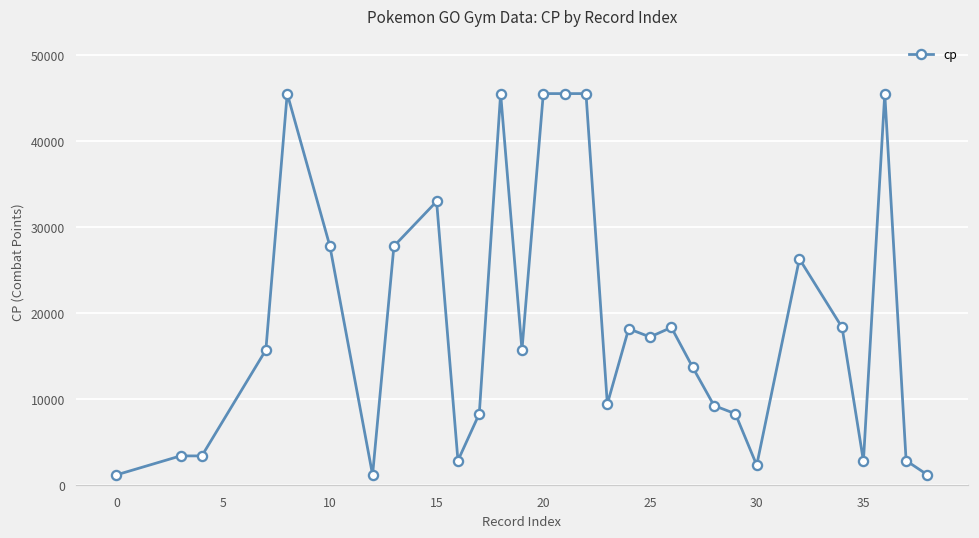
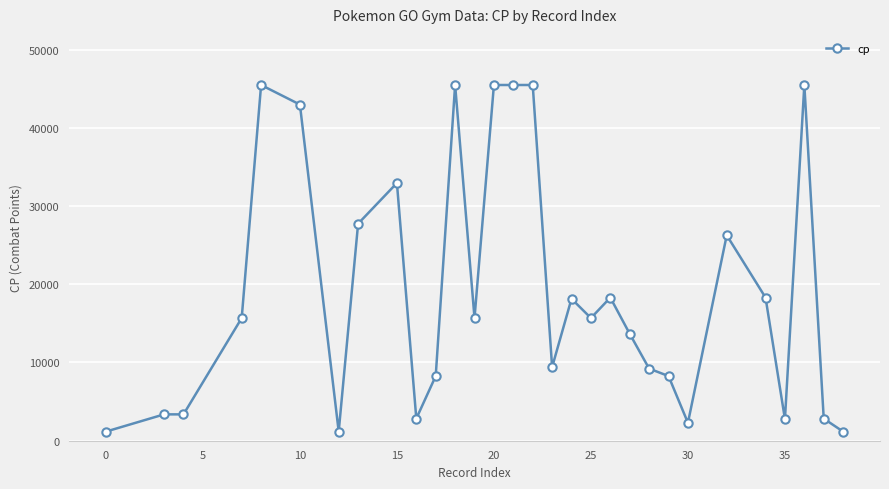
10: 28000 -> 43000
25: 17000 -> 16000
